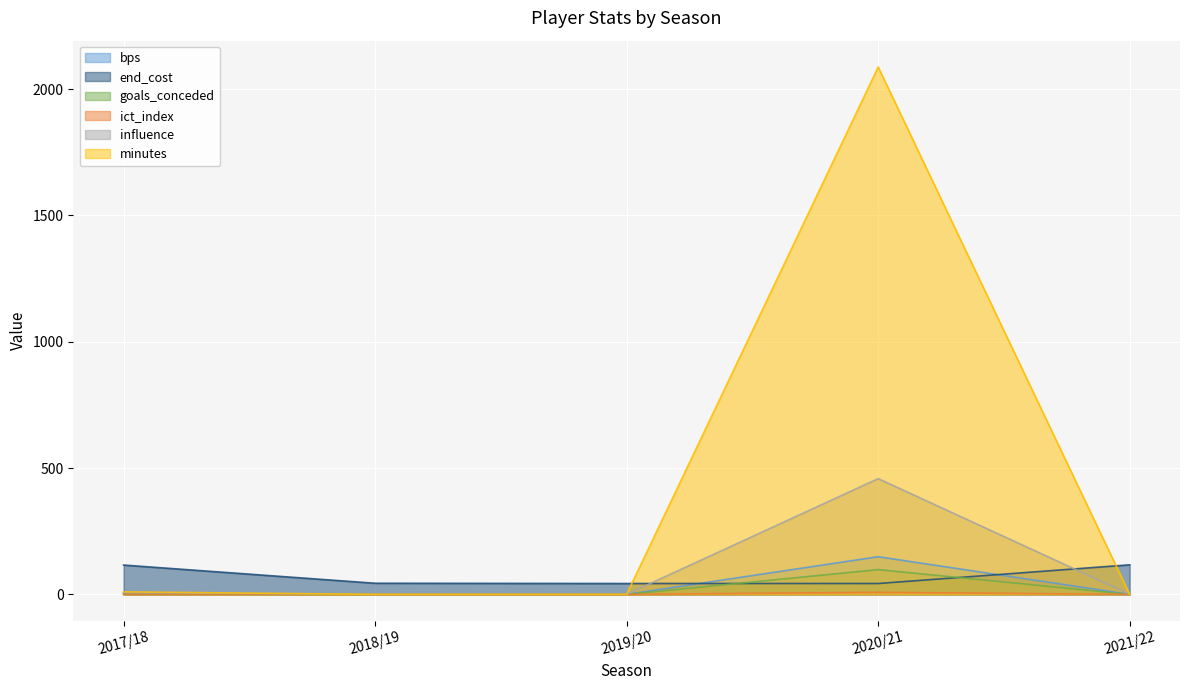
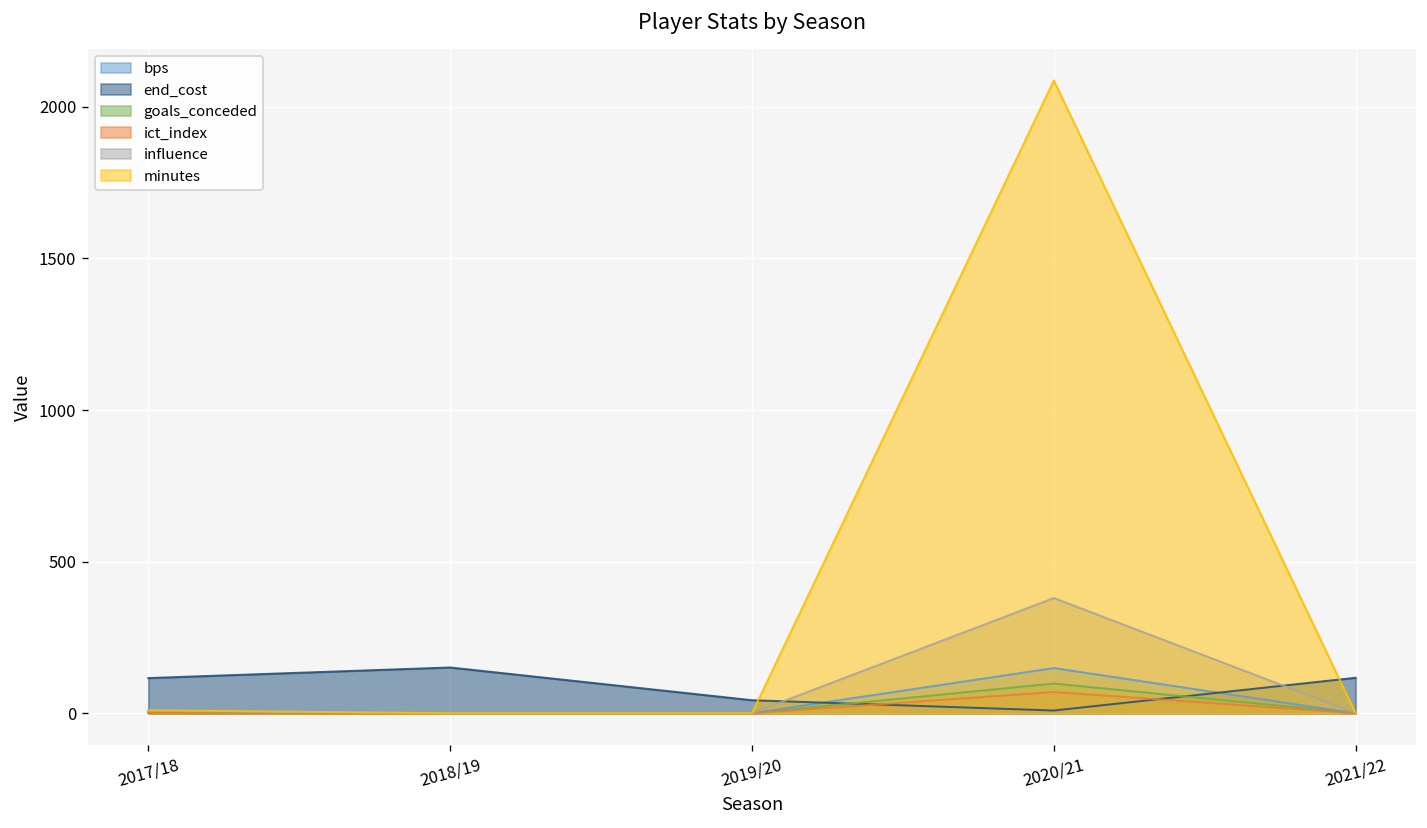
end_cost, 2018/19: 40 -> 150
end_cost, 2020/21: 40 -> 10
ict_index, 2020/21: 10 -> 70
influence, 2020/21: 460 -> 380
